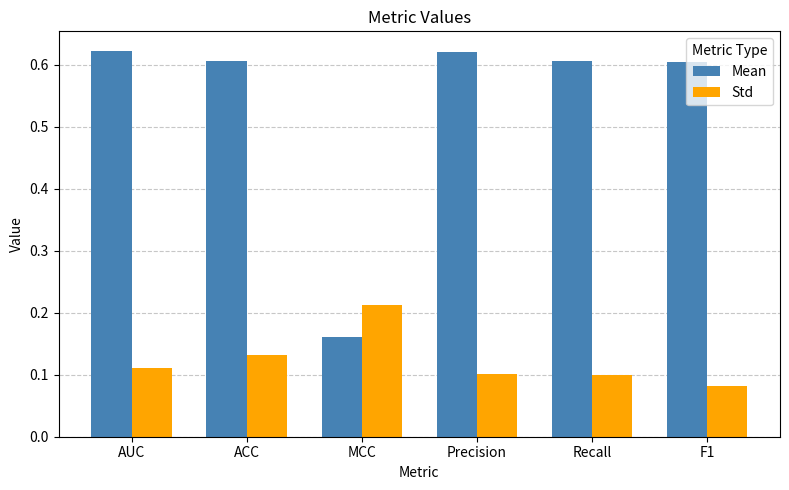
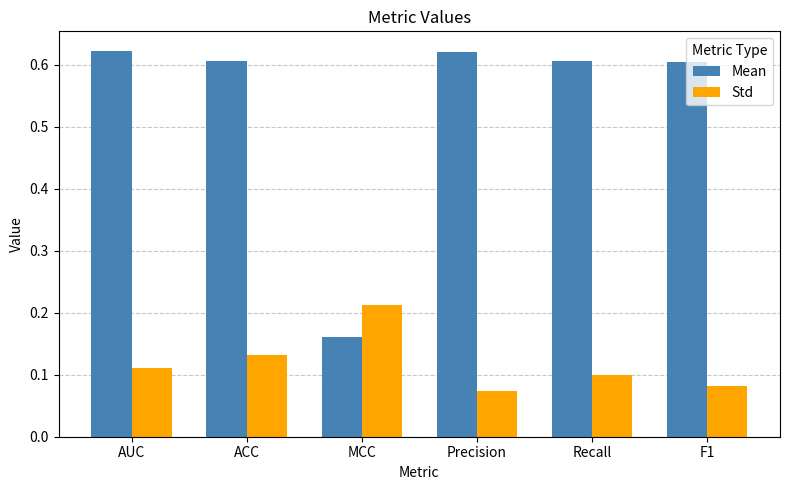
Std, Precision: 0.10 -> 0.07
